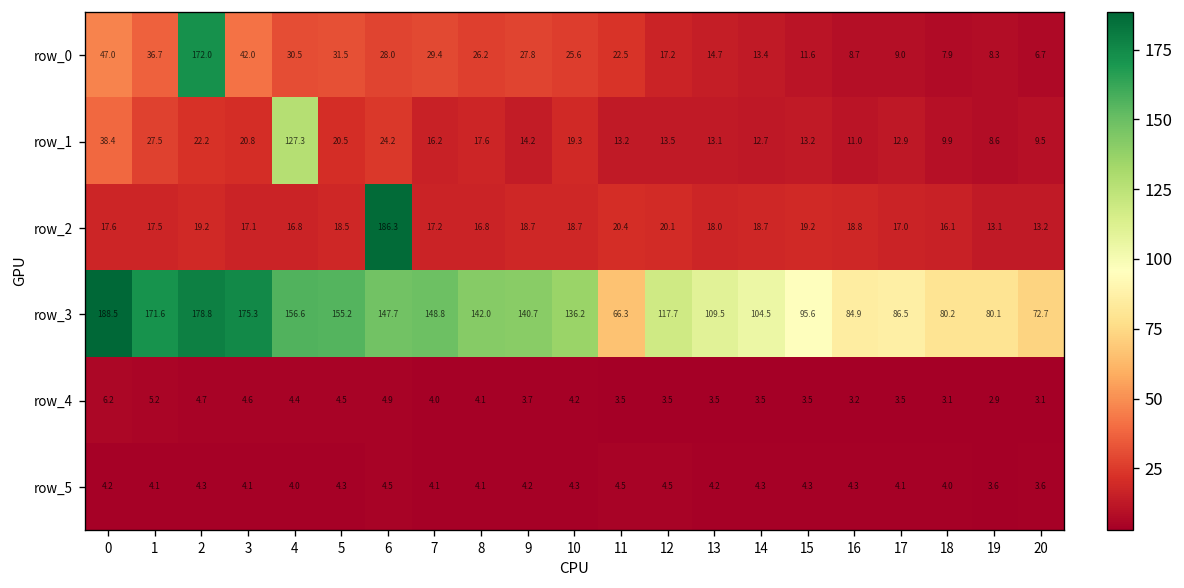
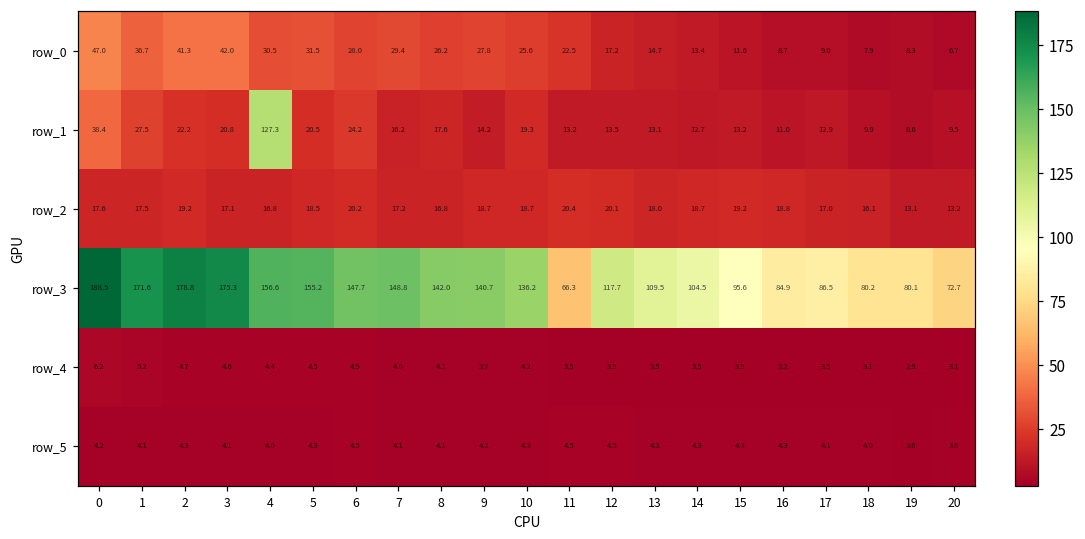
row_0, 2: 172.0 -> 41.3
row_2, 6: 186.3 -> 20.2
